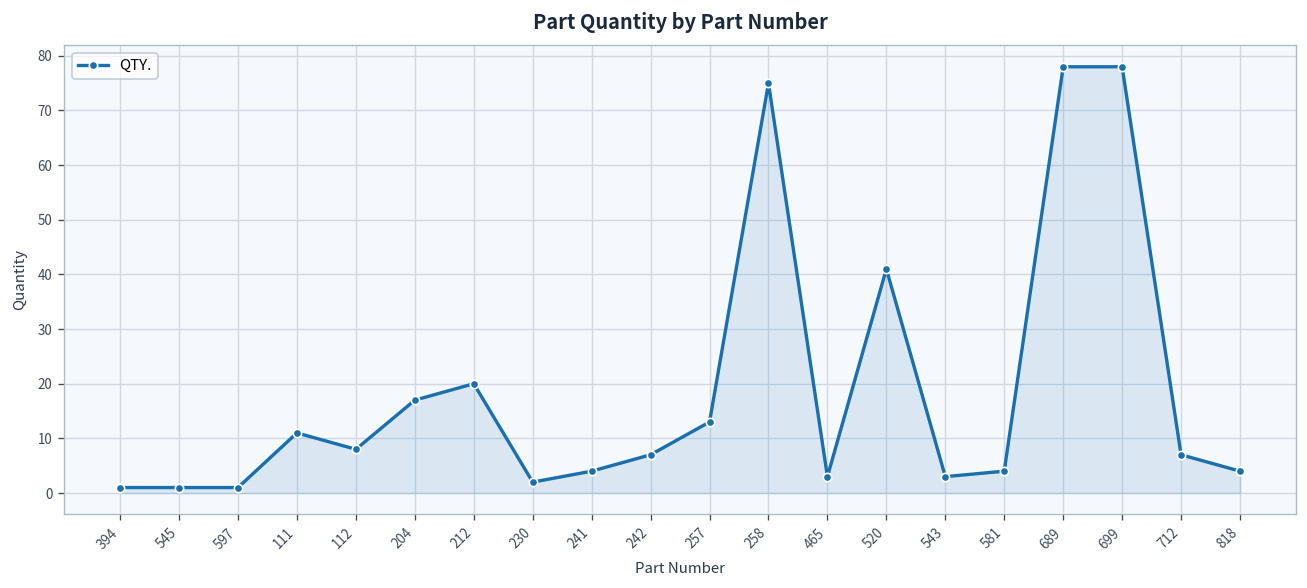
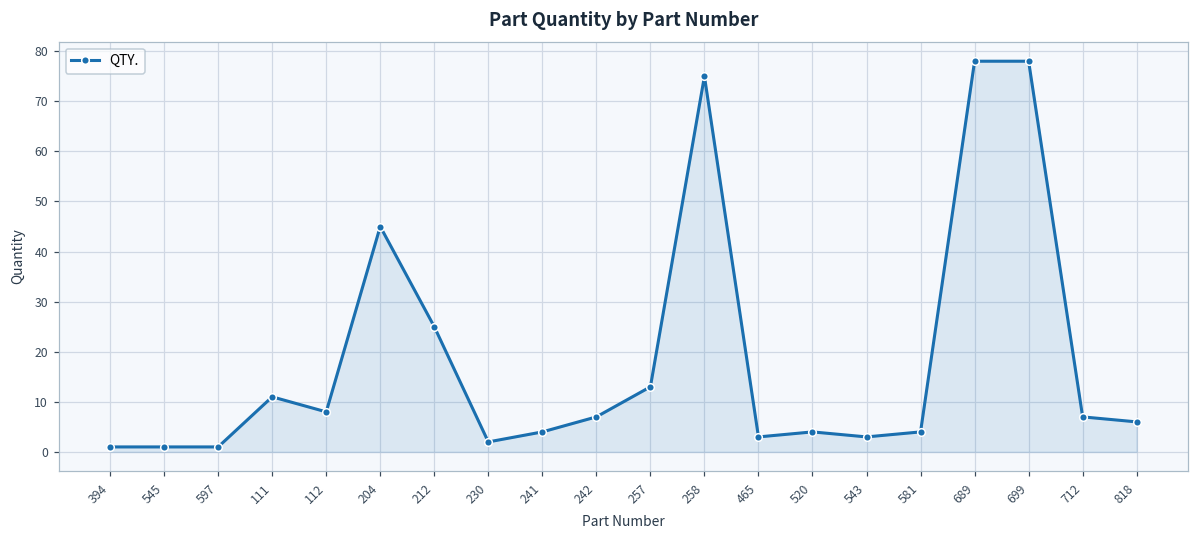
204: 17 -> 45
212: 20 -> 25
520: 41 -> 4
818: 4 -> 6
